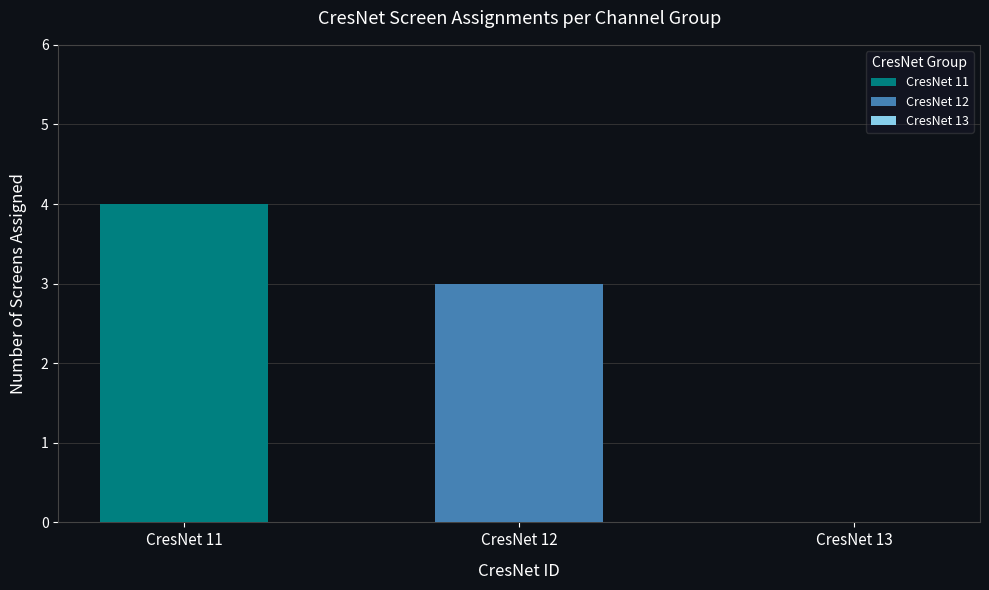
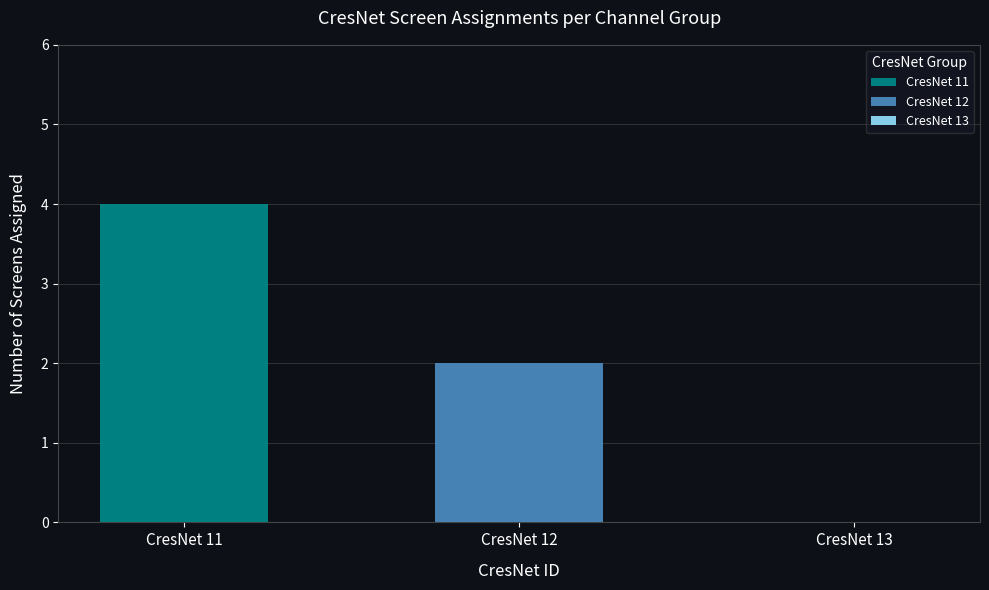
CresNet 12: 3 -> 2
